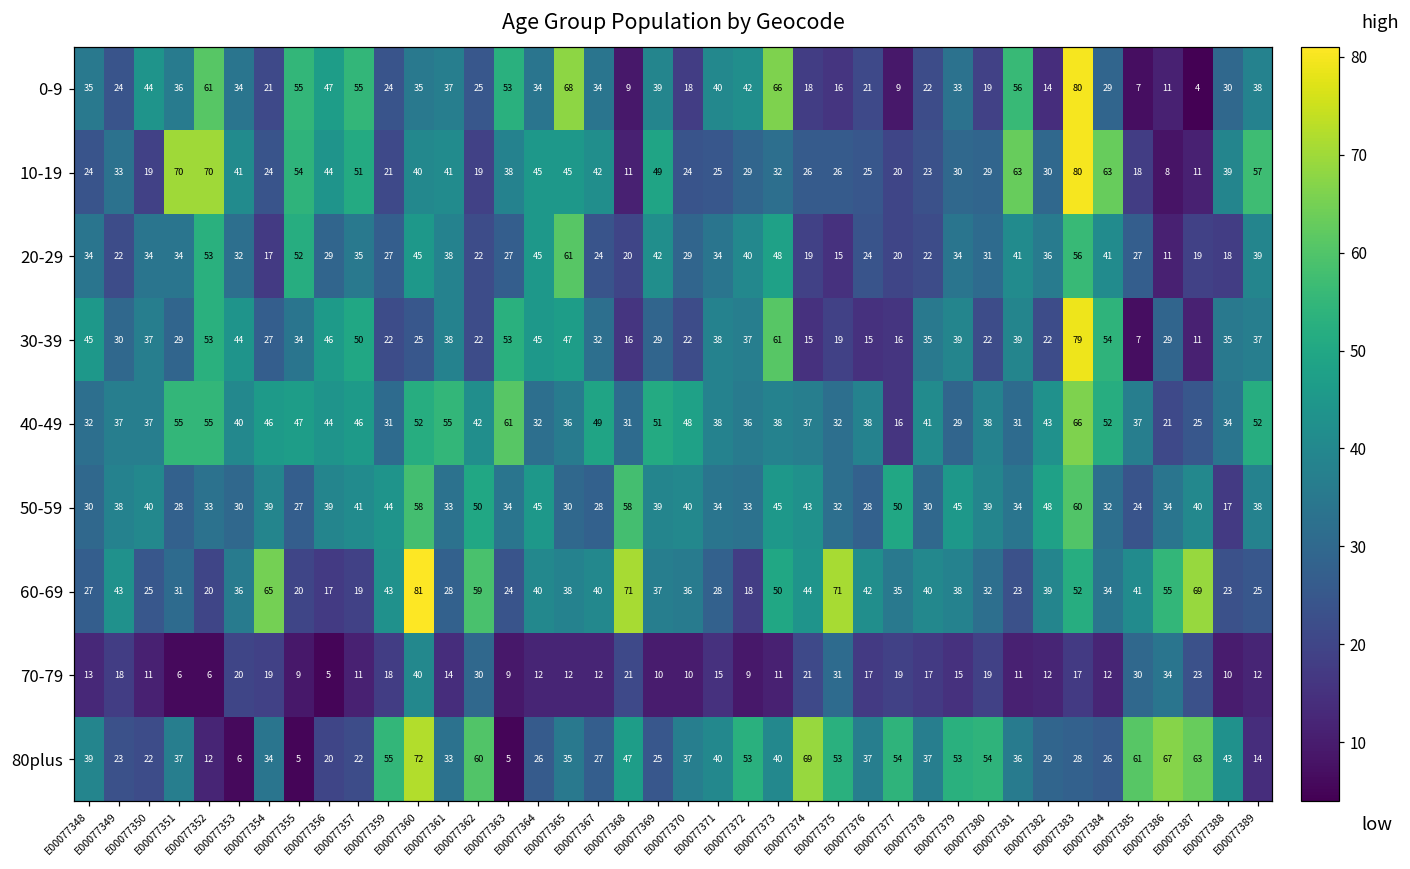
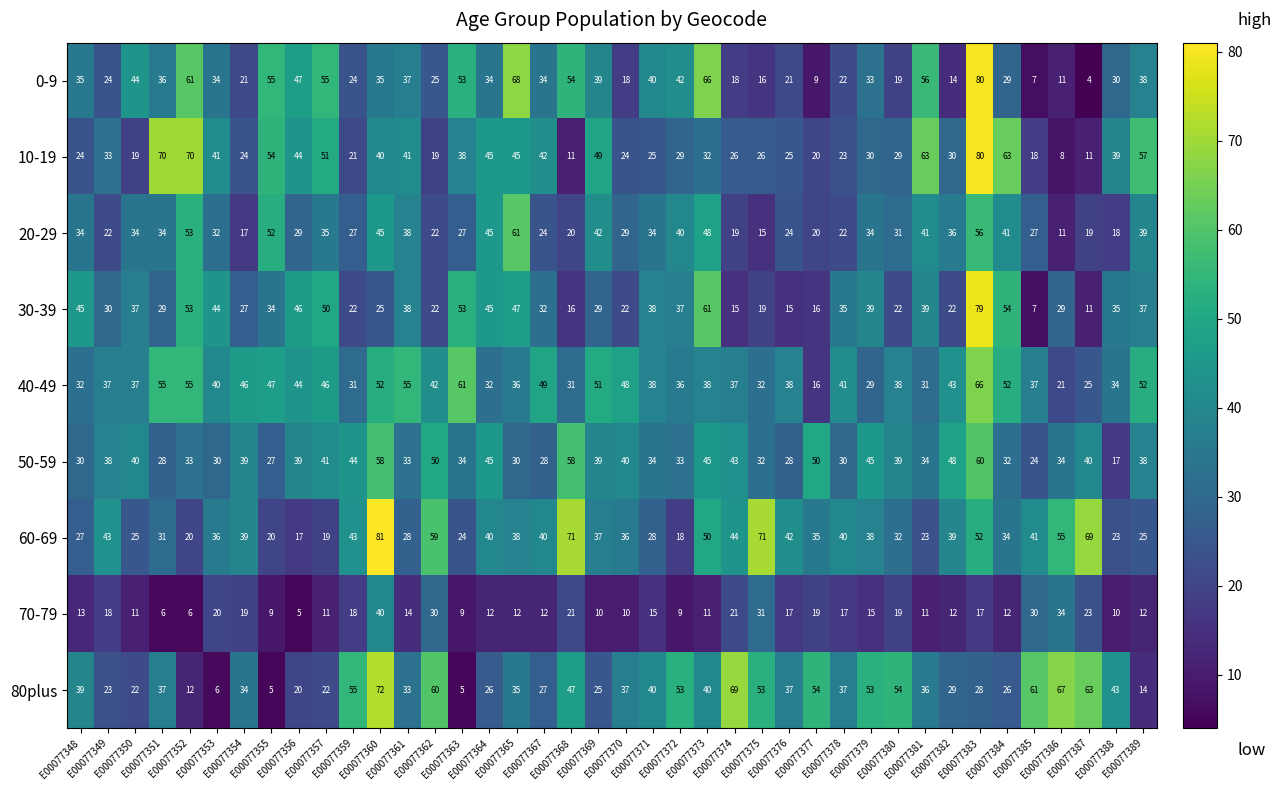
0-9, E00077368: 9 -> 54
60-69, E00077354: 65 -> 39
